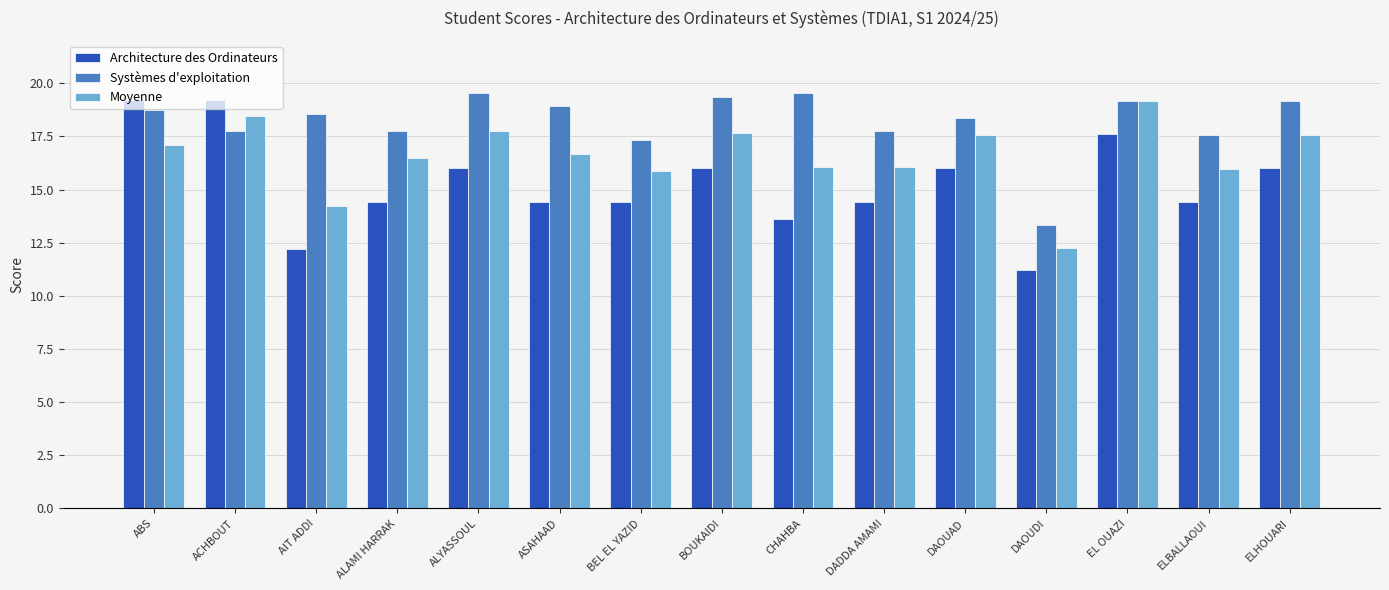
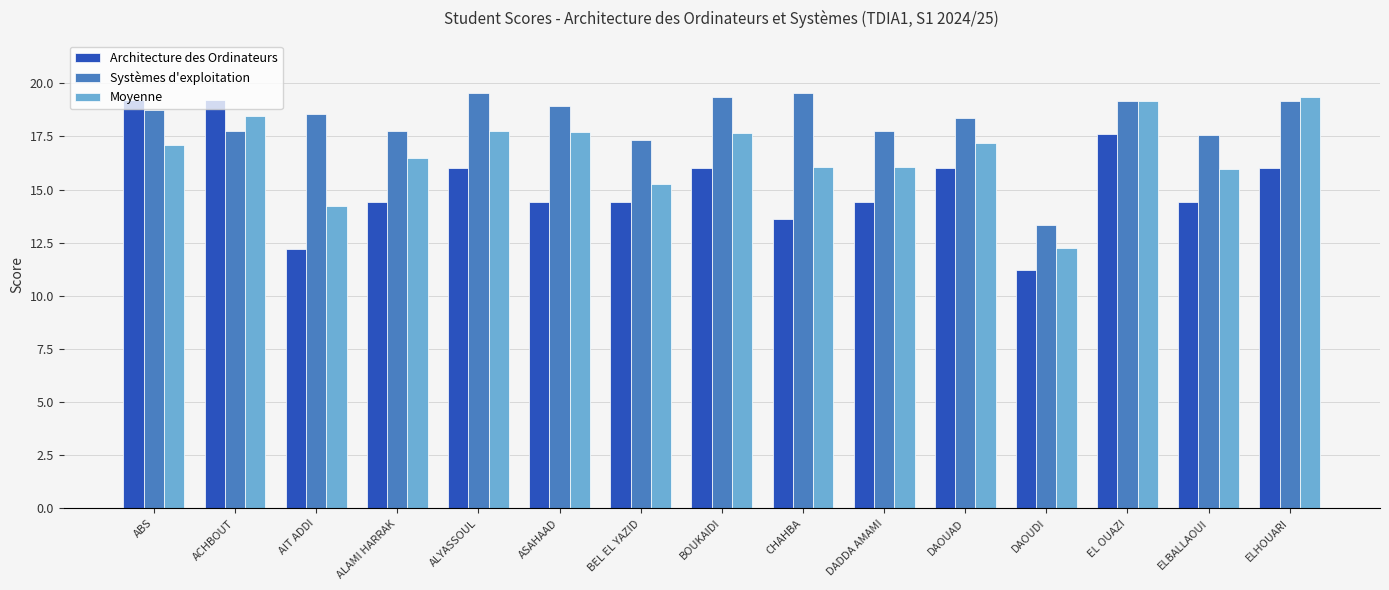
Moyenne, ASAHAAD: 16.7 -> 17.7
Moyenne, BEL EL YAZID: 15.9 -> 15.3
Moyenne, DAOUAD: 17.6 -> 17.2
Moyenne, ELHOUARI: 17.6 -> 19.3
